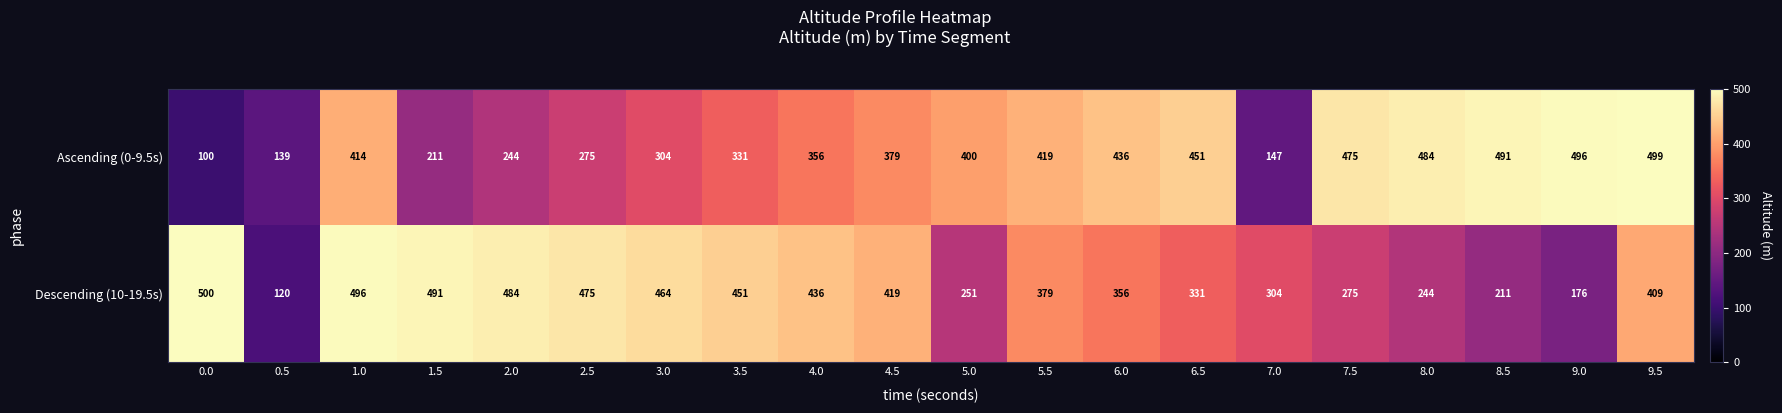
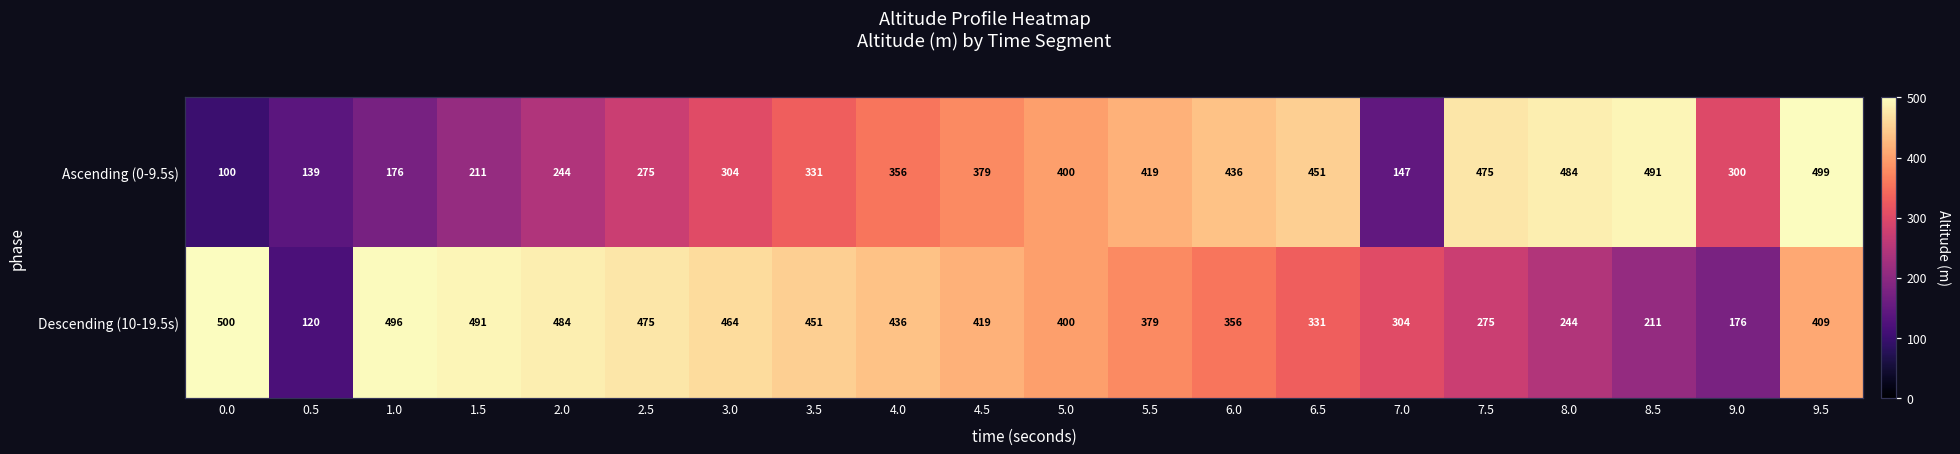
Ascending (0-9.5s), 1.0: 414 -> 176
Ascending (0-9.5s), 9.0: 496 -> 300
Descending (10-19.5s), 5.0: 251 -> 400
